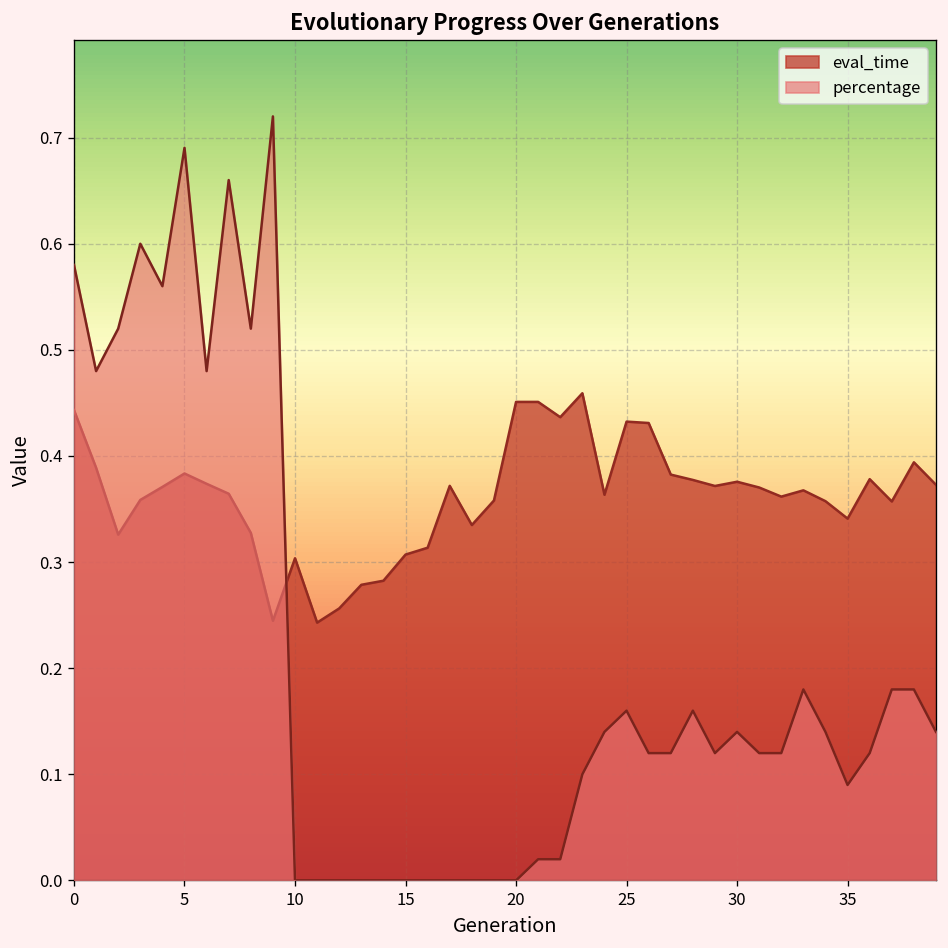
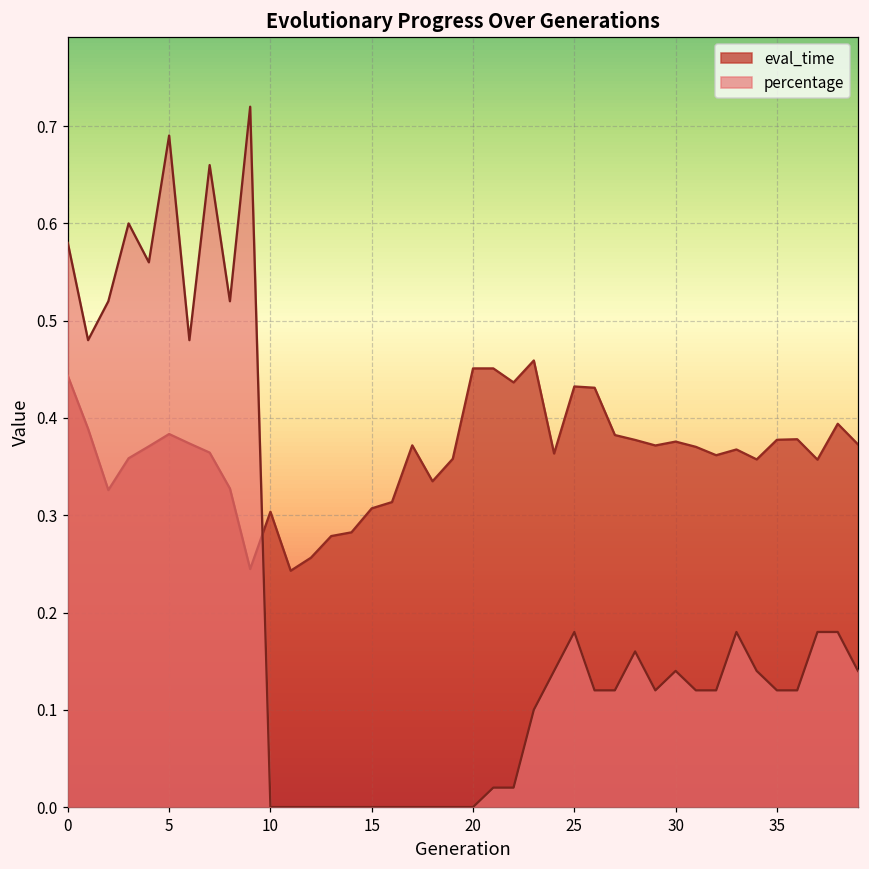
percentage, 25: 0.16 -> 0.18
eval_time, 35: 0.34 -> 0.38
percentage, 35: 0.09 -> 0.12
